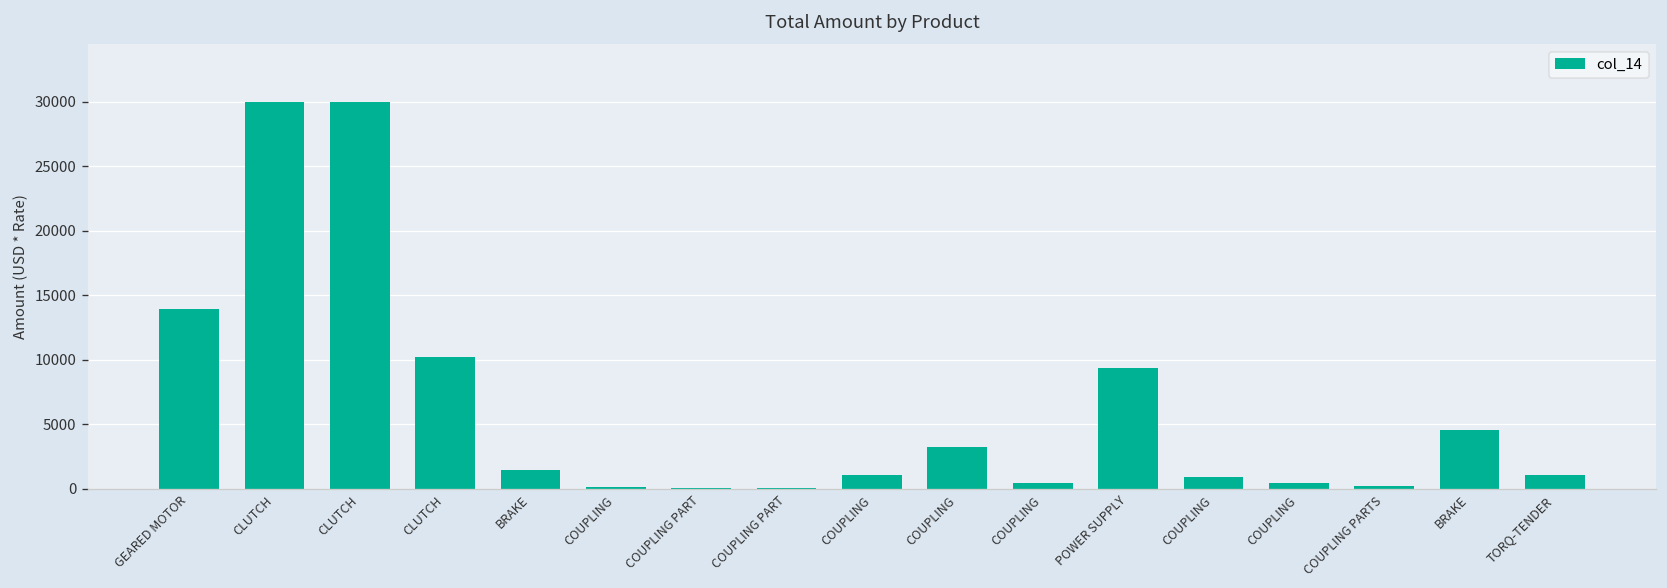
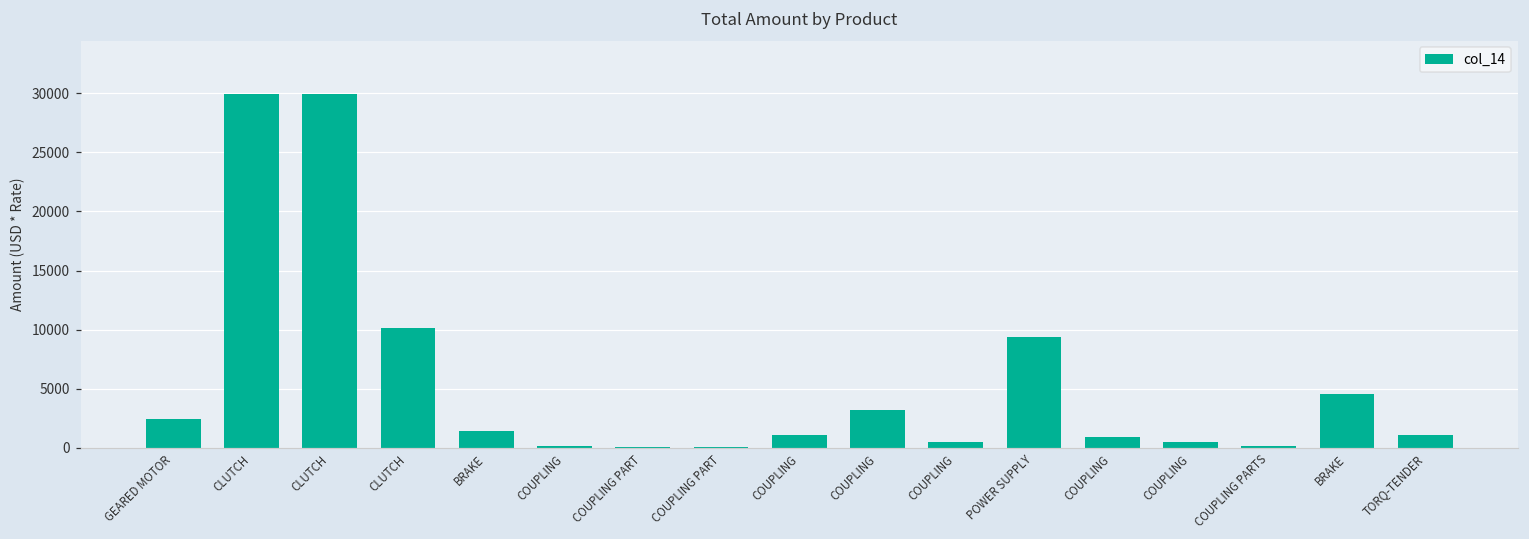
GEARED MOTOR: 14000 -> 2400
